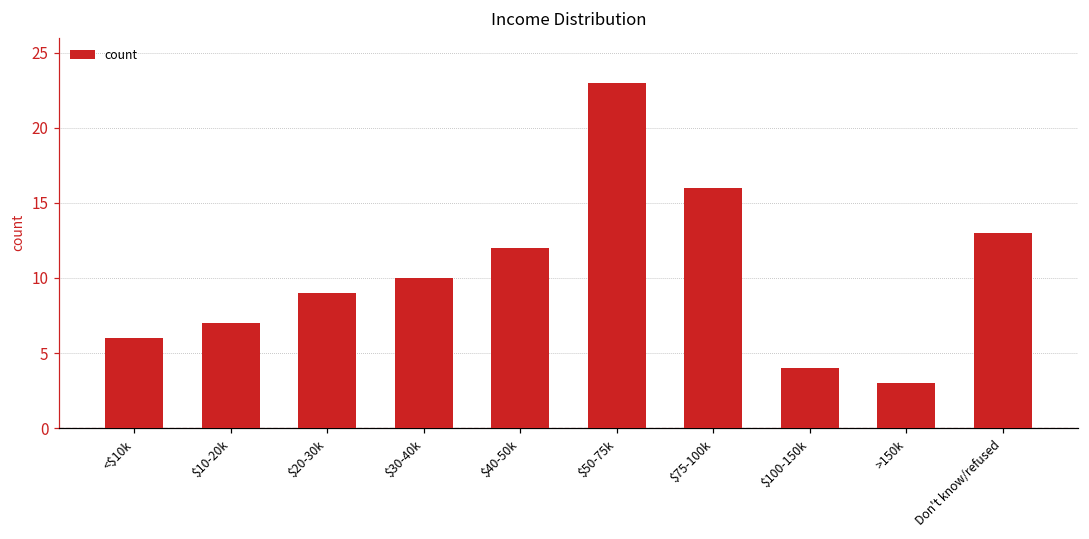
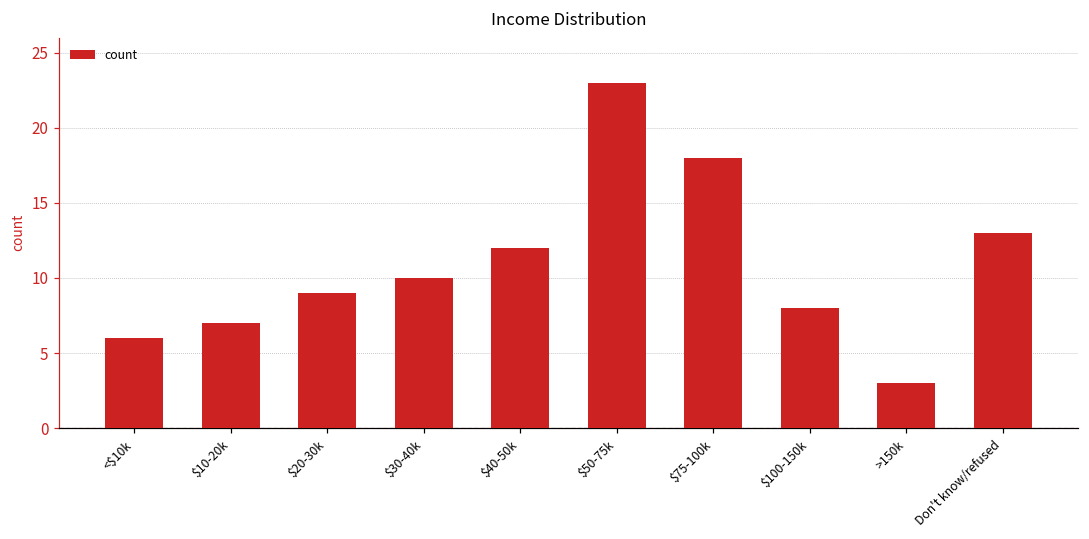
$75-100k: 16 -> 18
$100-150k: 4 -> 8
